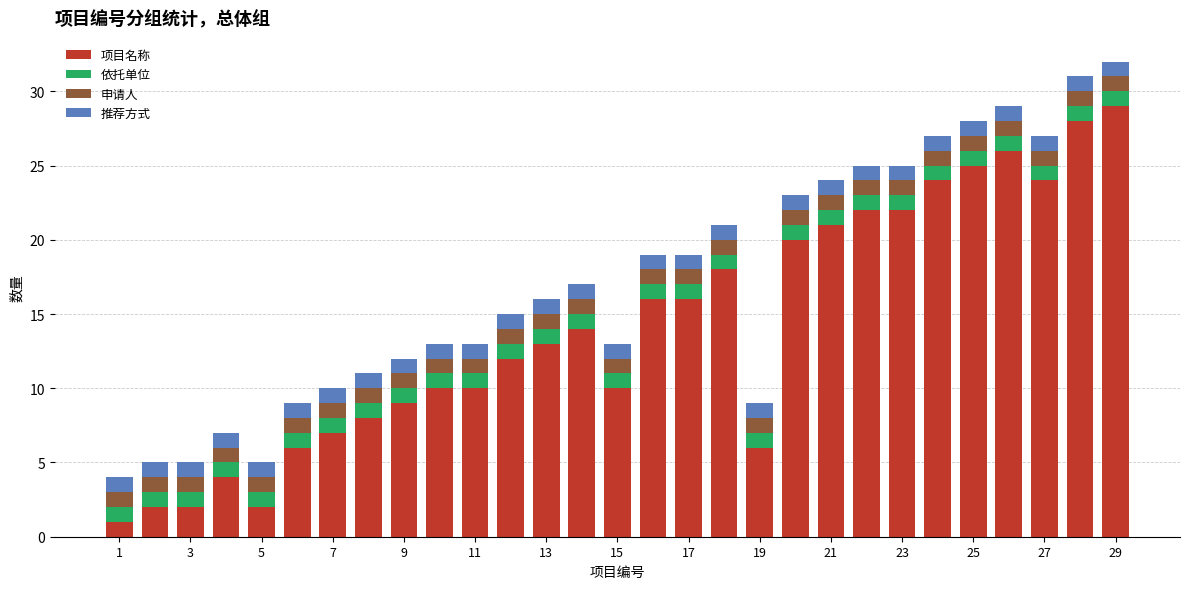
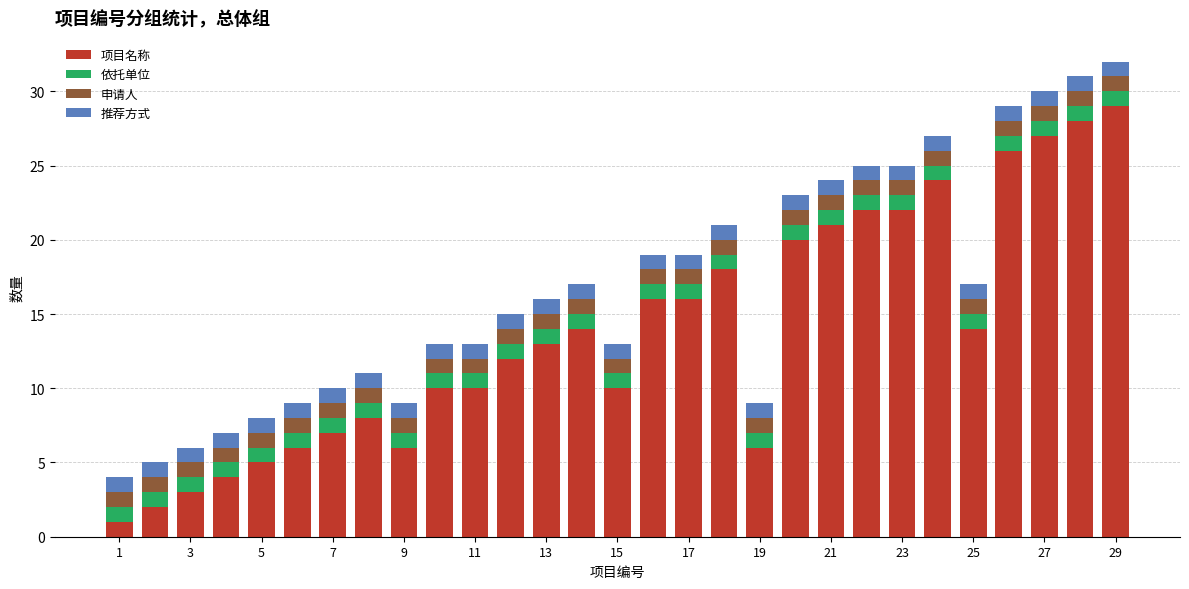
项目名称, 3: 2 -> 3
项目名称, 5: 2 -> 5
项目名称, 9: 9 -> 6
项目名称, 25: 25 -> 14
项目名称, 27: 24 -> 27
